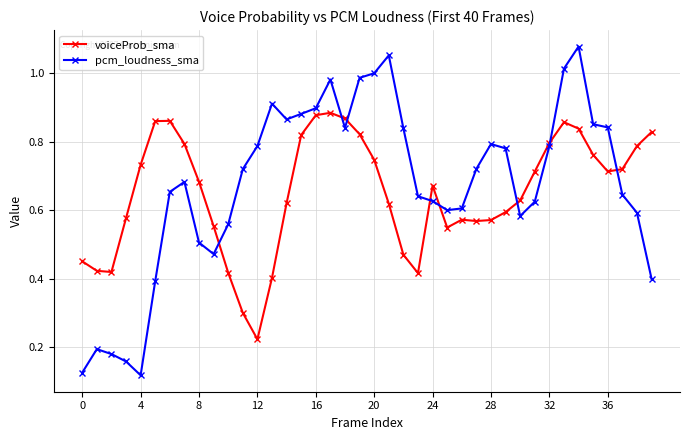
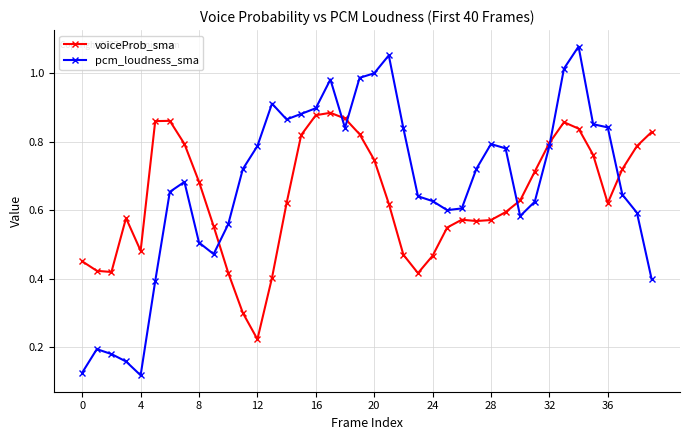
voiceProb_sma, 4: 0.73 -> 0.48
voiceProb_sma, 24: 0.67 -> 0.47
voiceProb_sma, 36: 0.71 -> 0.62
